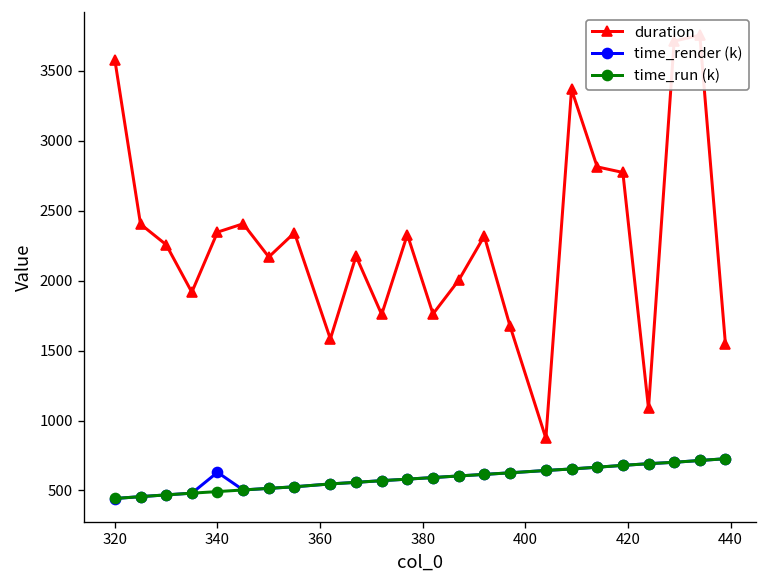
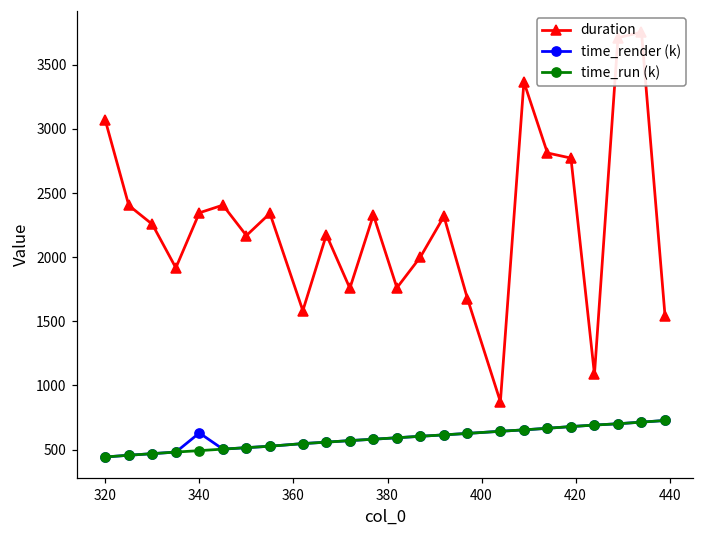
duration, 320: 3580 -> 3070
